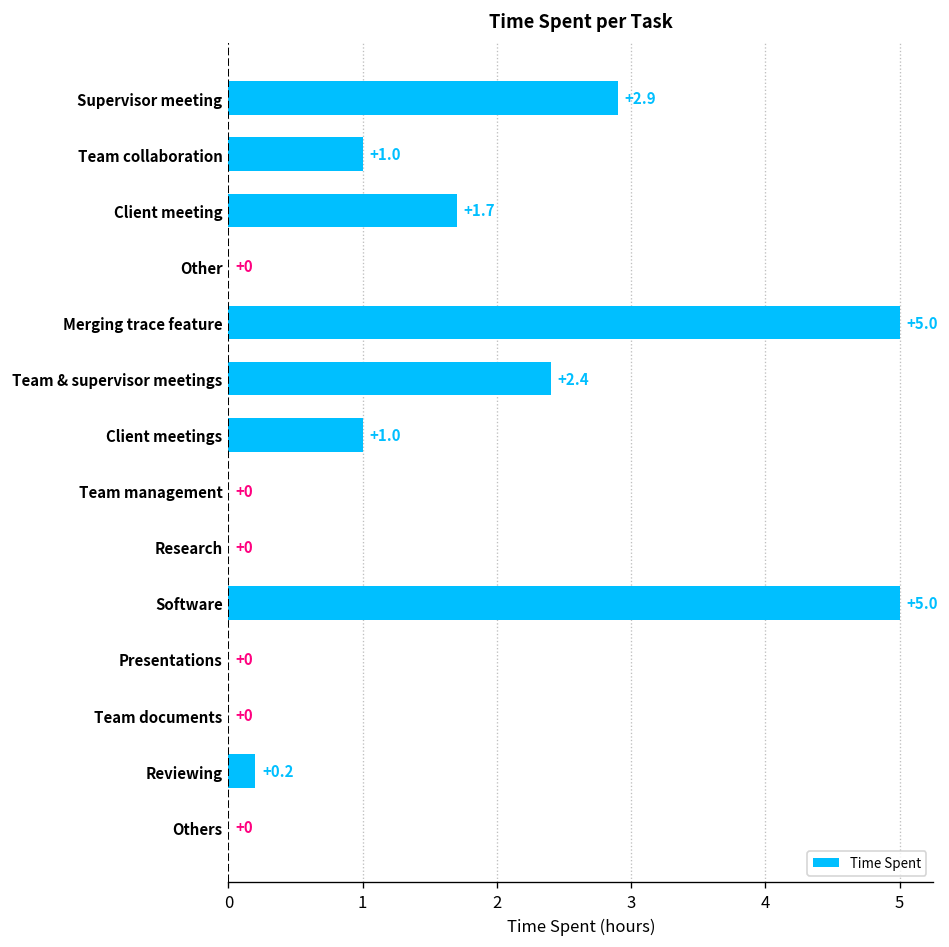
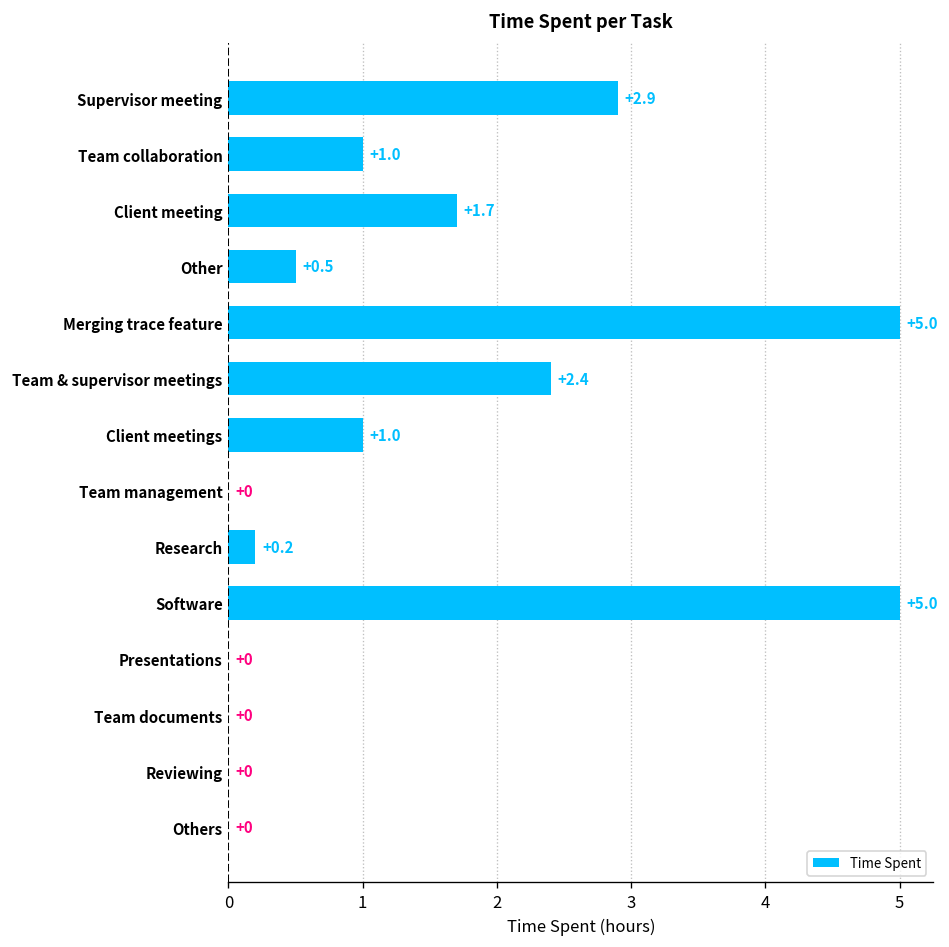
Other: +0 -> +0.5
Research: +0 -> +0.2
Reviewing: +0.2 -> +0
